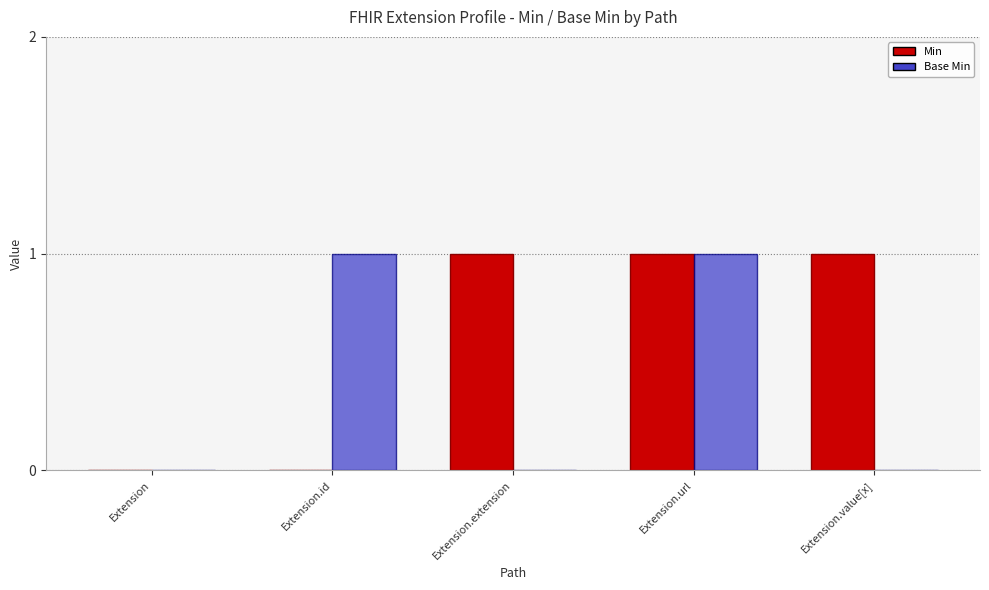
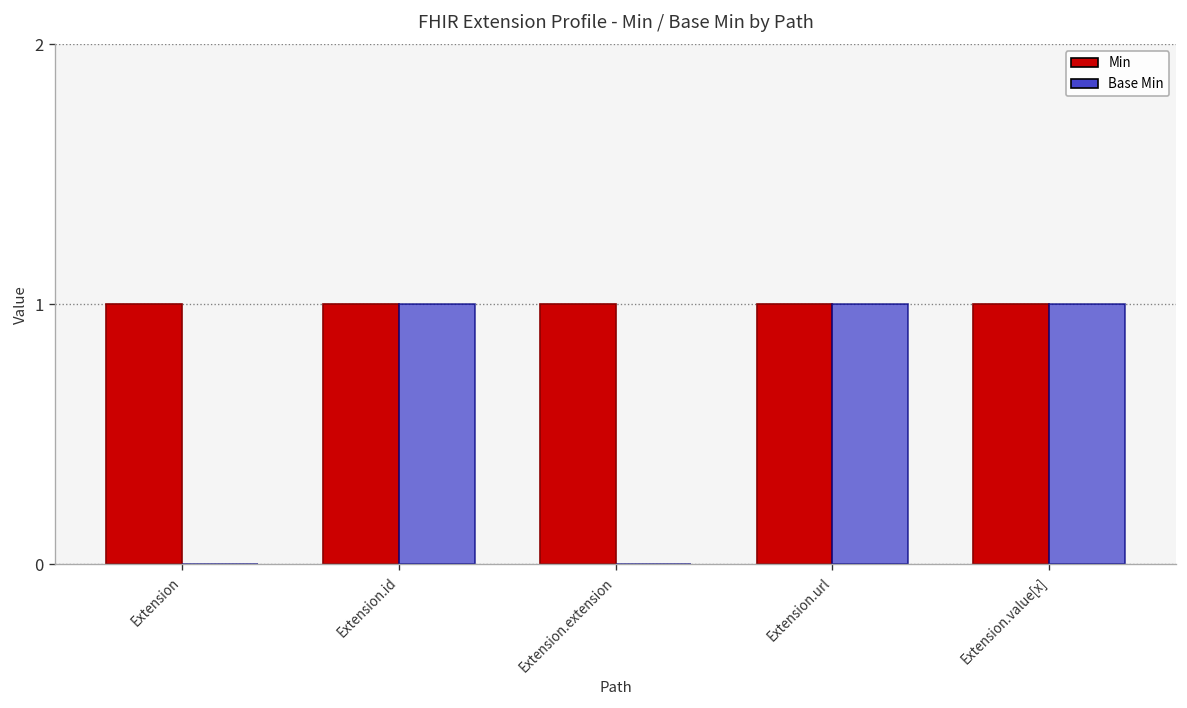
Min, Extension: 0 -> 1
Min, Extension.id: 0 -> 1
Base Min, Extension.value[x]: 0 -> 1
